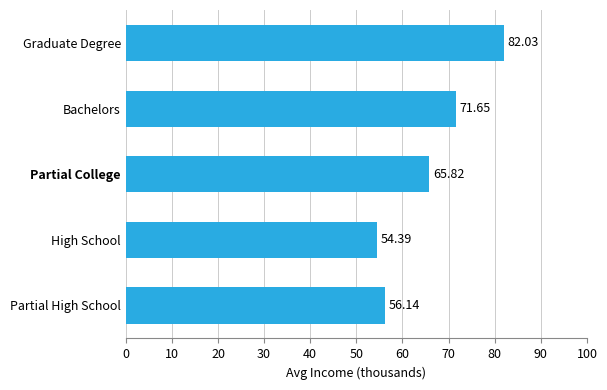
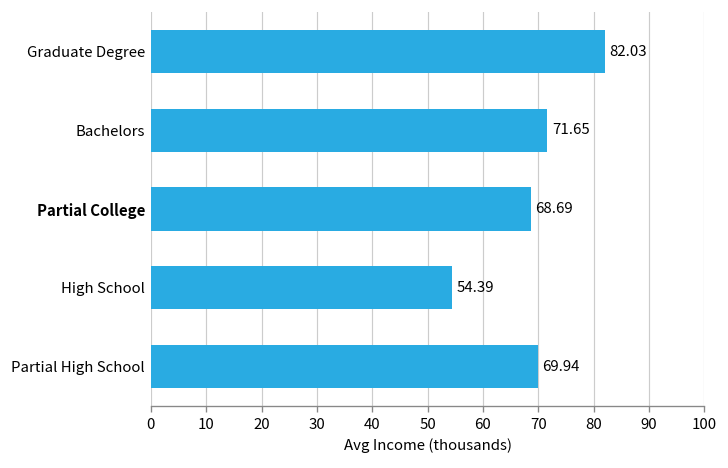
Partial College: 65.82 -> 68.69
Partial High School: 56.14 -> 69.94
